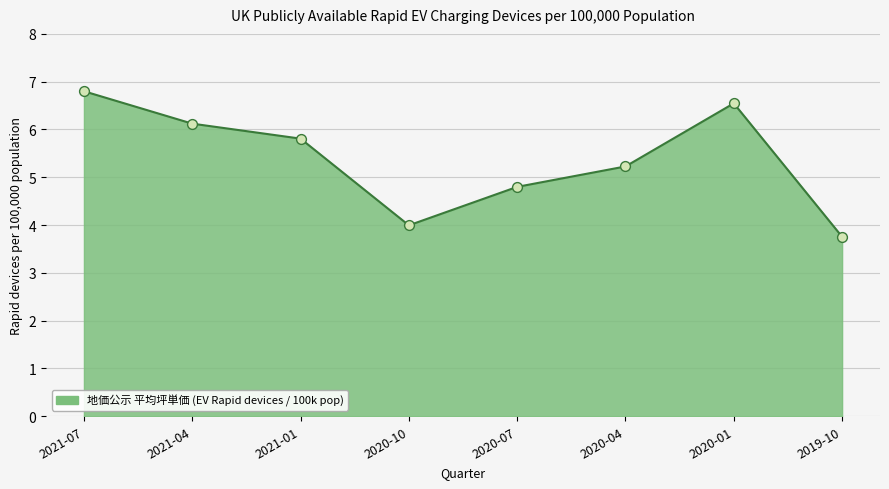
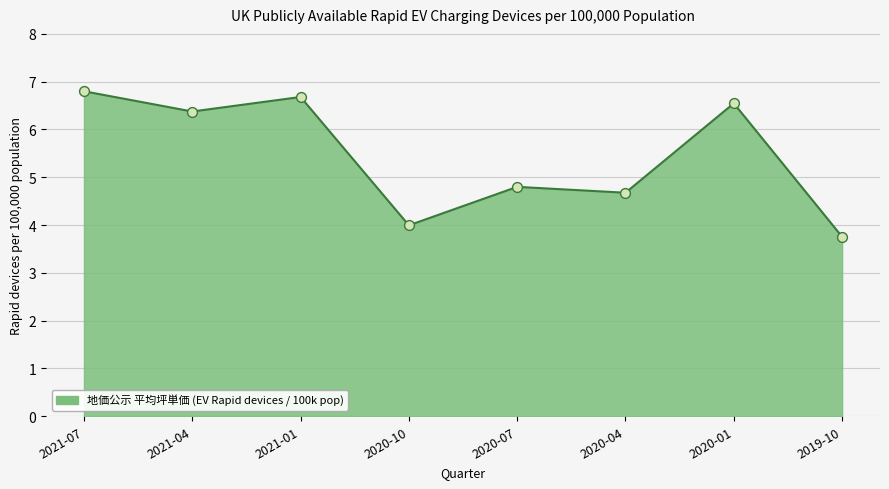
2021-04: 6.1 -> 6.4
2021-01: 5.8 -> 6.7
2020-04: 5.2 -> 4.7
